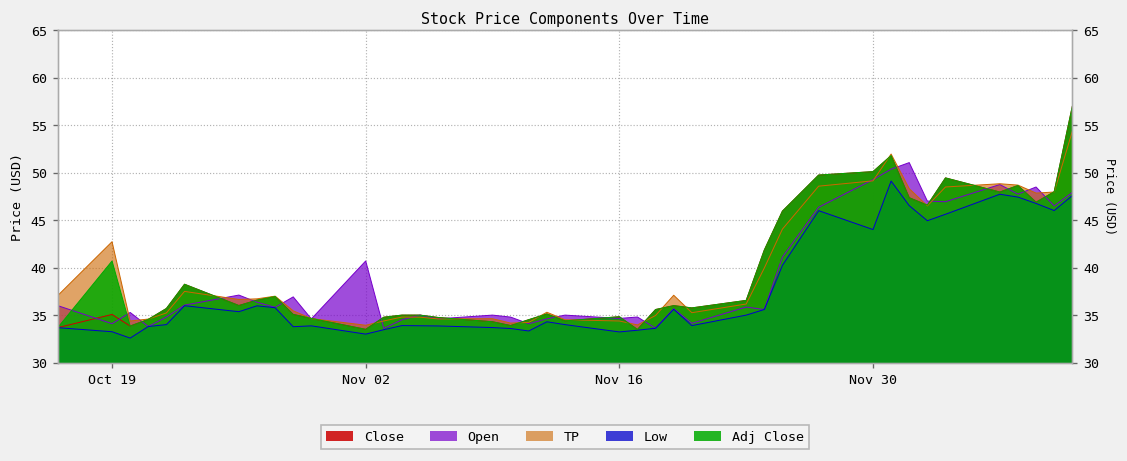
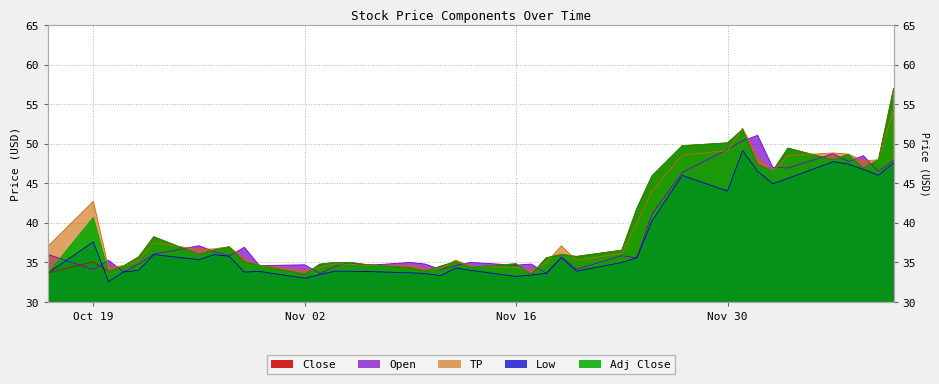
Low, Oct 19: 33 -> 38
Open, Nov 02: 41 -> 35
